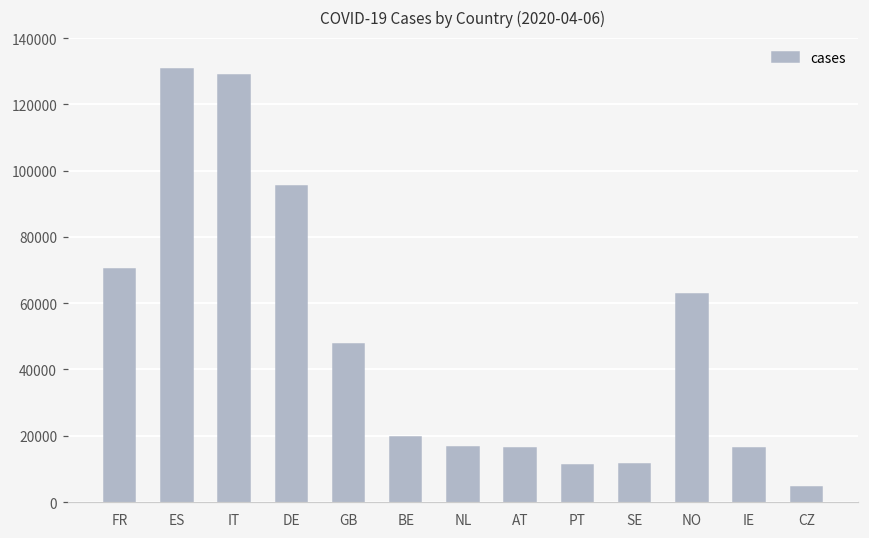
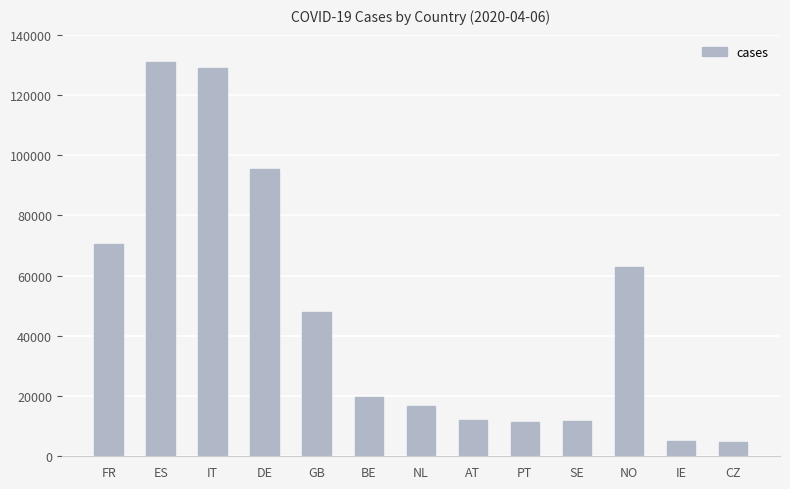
AT: 16000 -> 12000
IE: 16000 -> 5000
